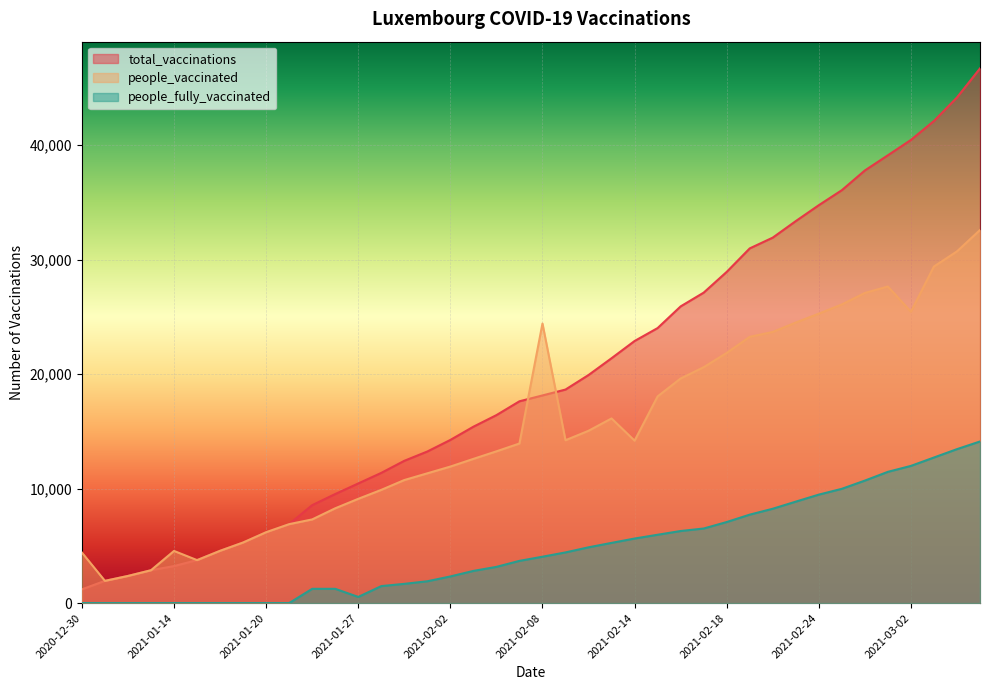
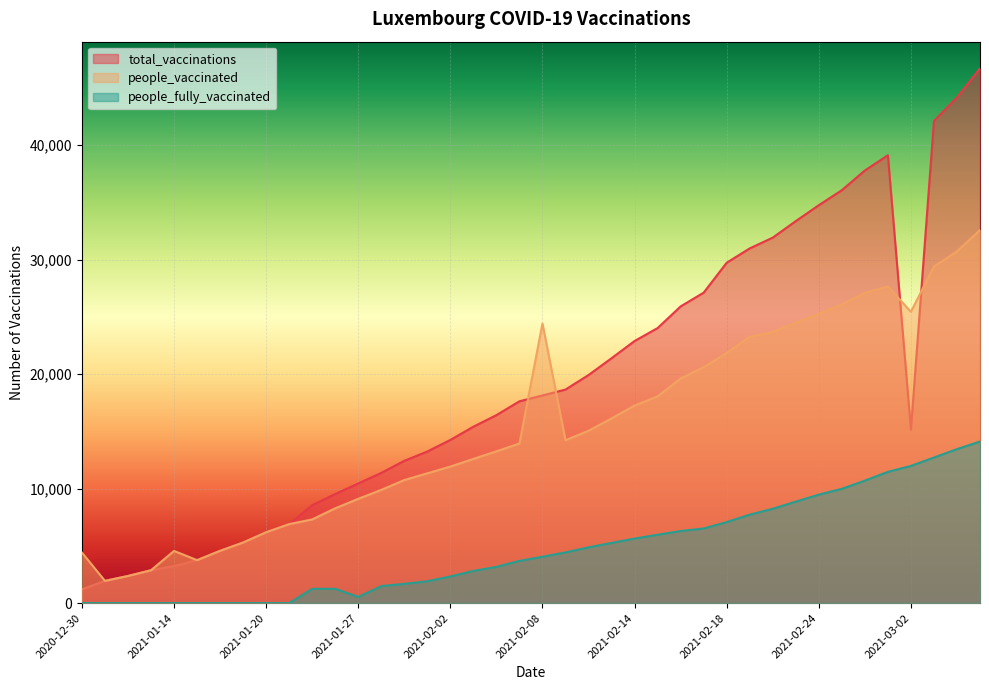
people_vaccinated, 2021-02-14: 14,200 -> 17,300
total_vaccinations, 2021-02-18: 28,900 -> 29,700
total_vaccinations, 2021-03-02: 40,500 -> 15,200
